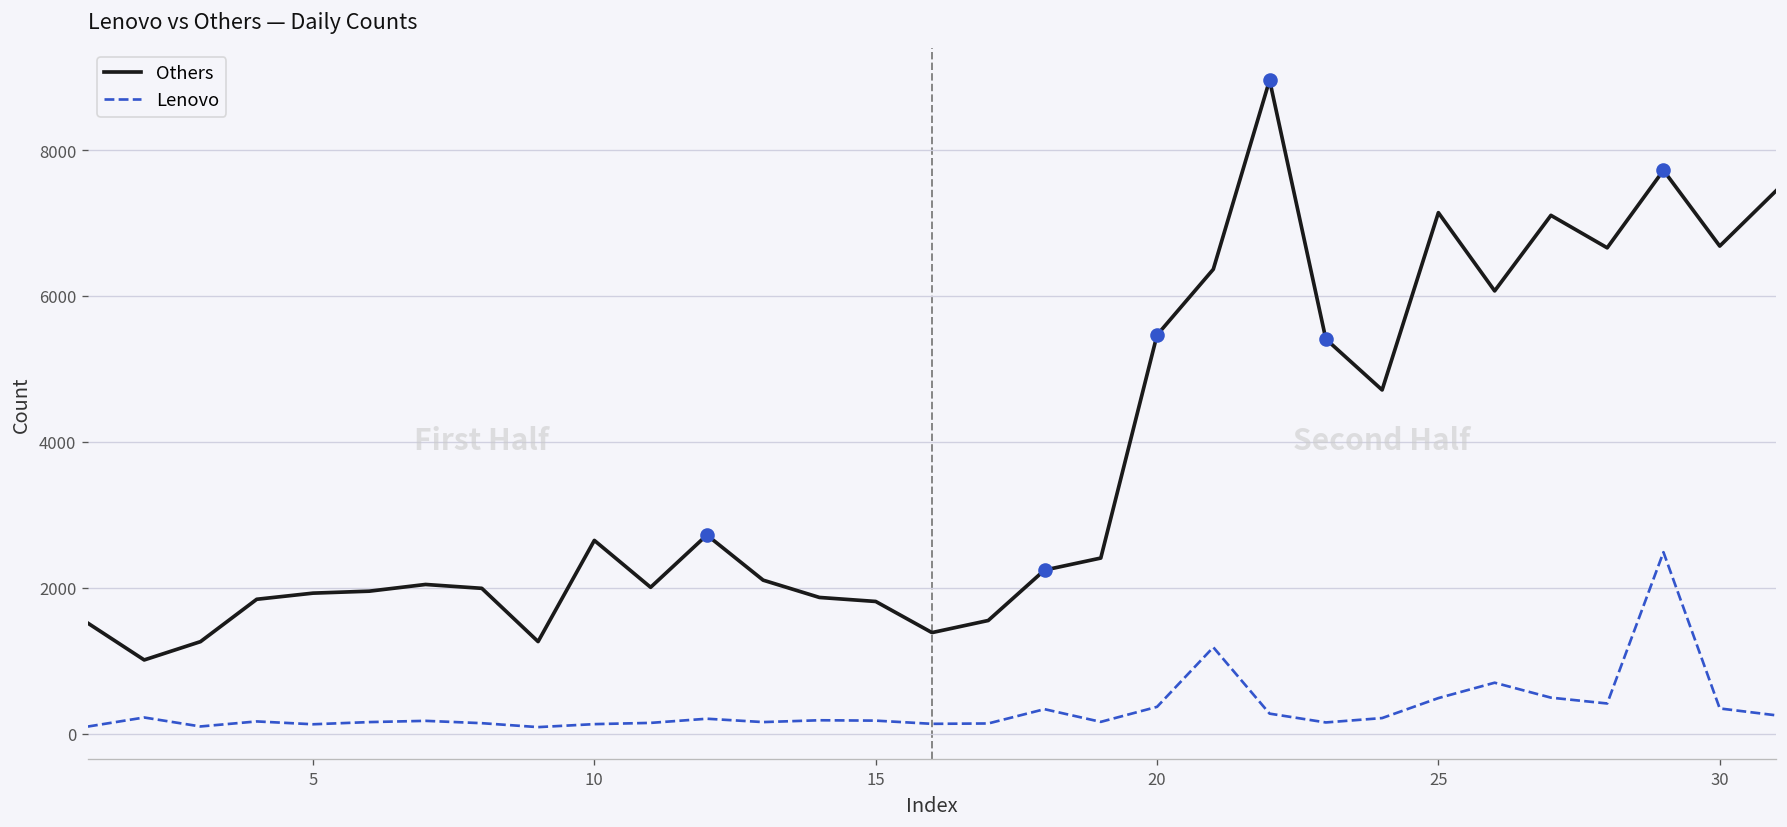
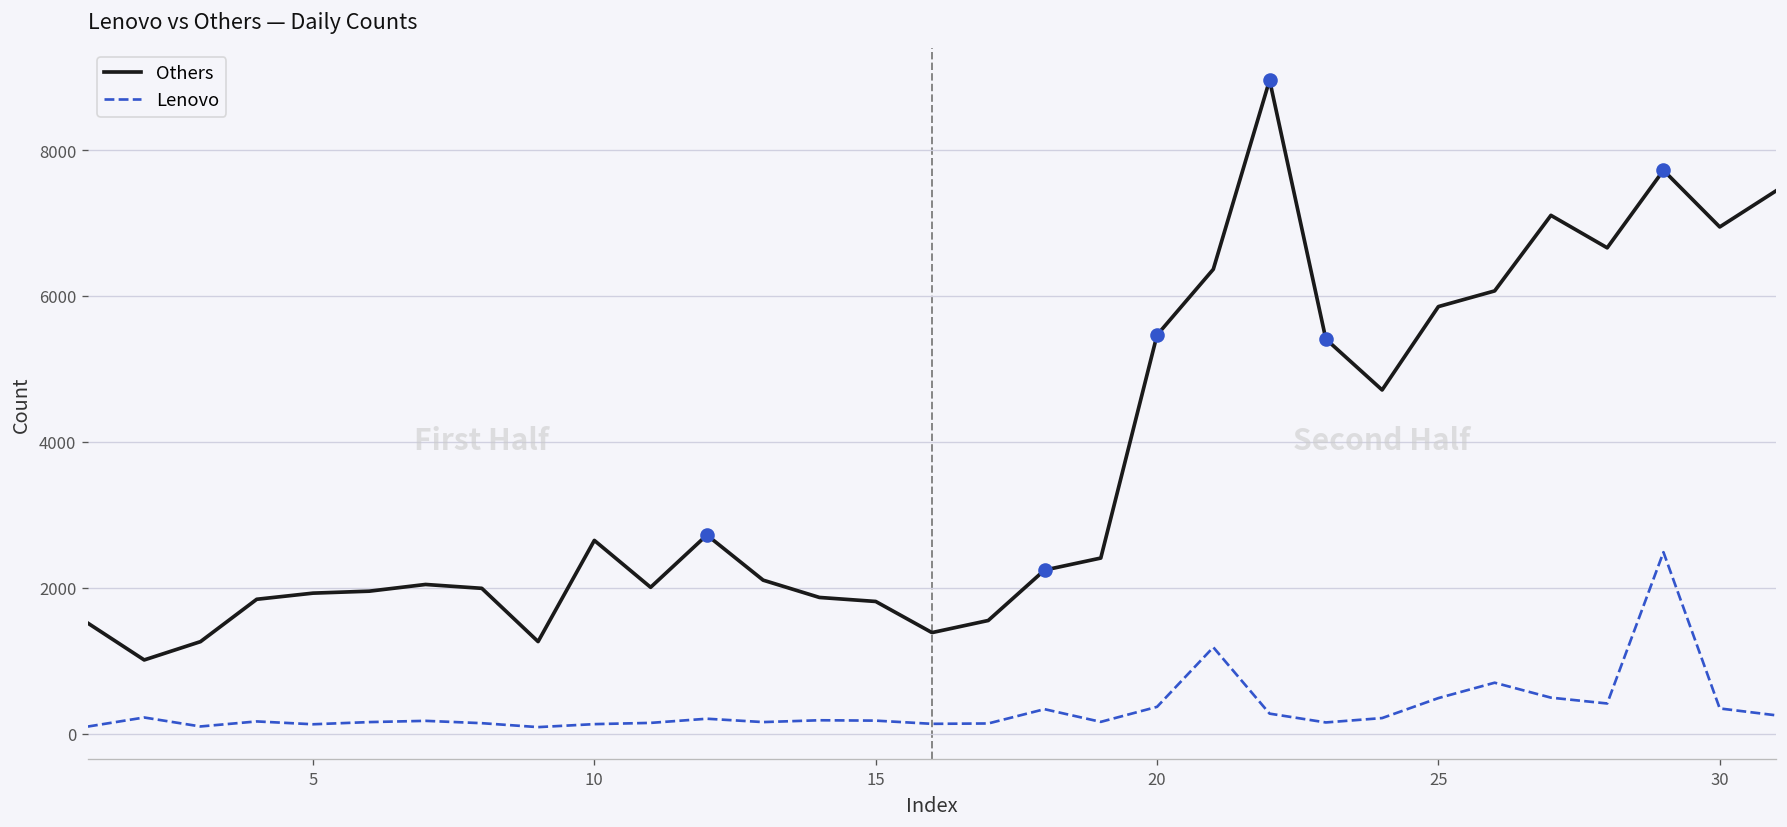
Others, 25: 7100 -> 5900
Others, 30: 6700 -> 6900
